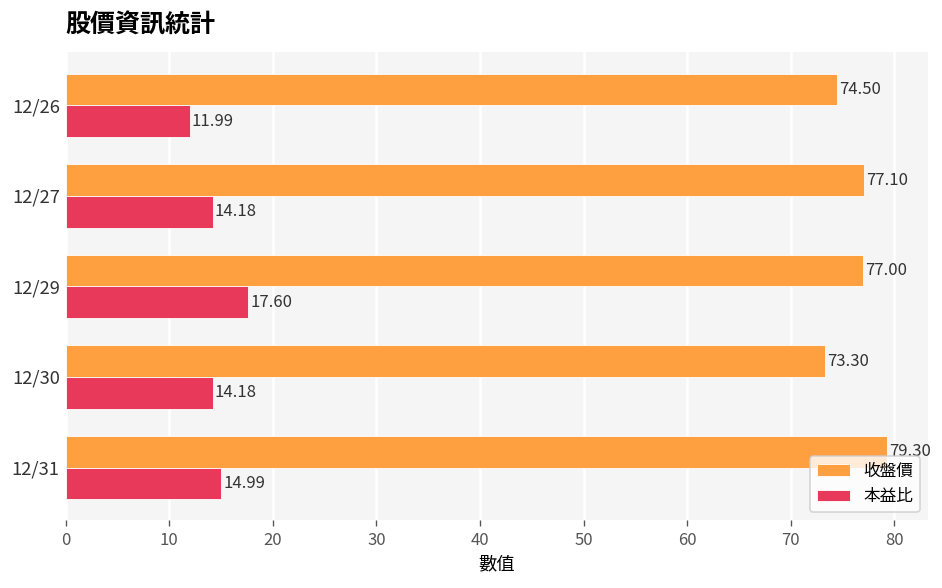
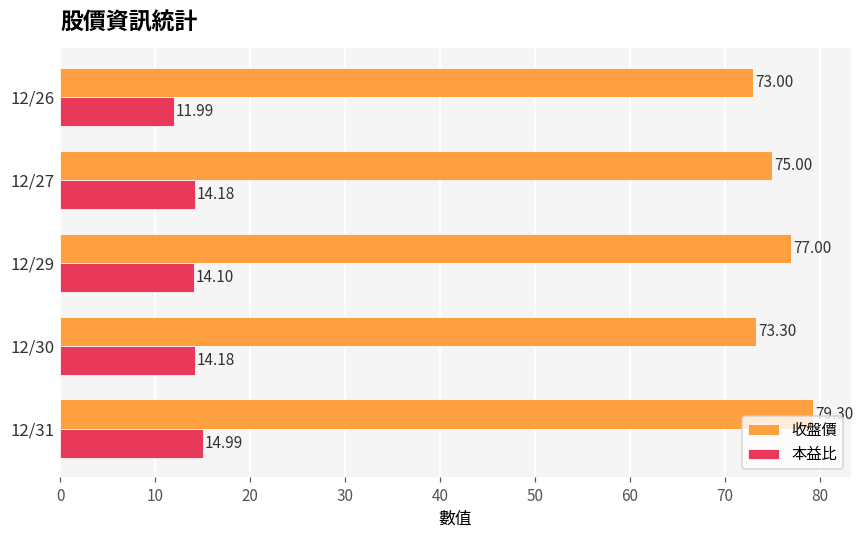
收盤價, 12/26: 74.50 -> 73.00
收盤價, 12/27: 77.10 -> 75.00
本益比, 12/29: 17.60 -> 14.10
